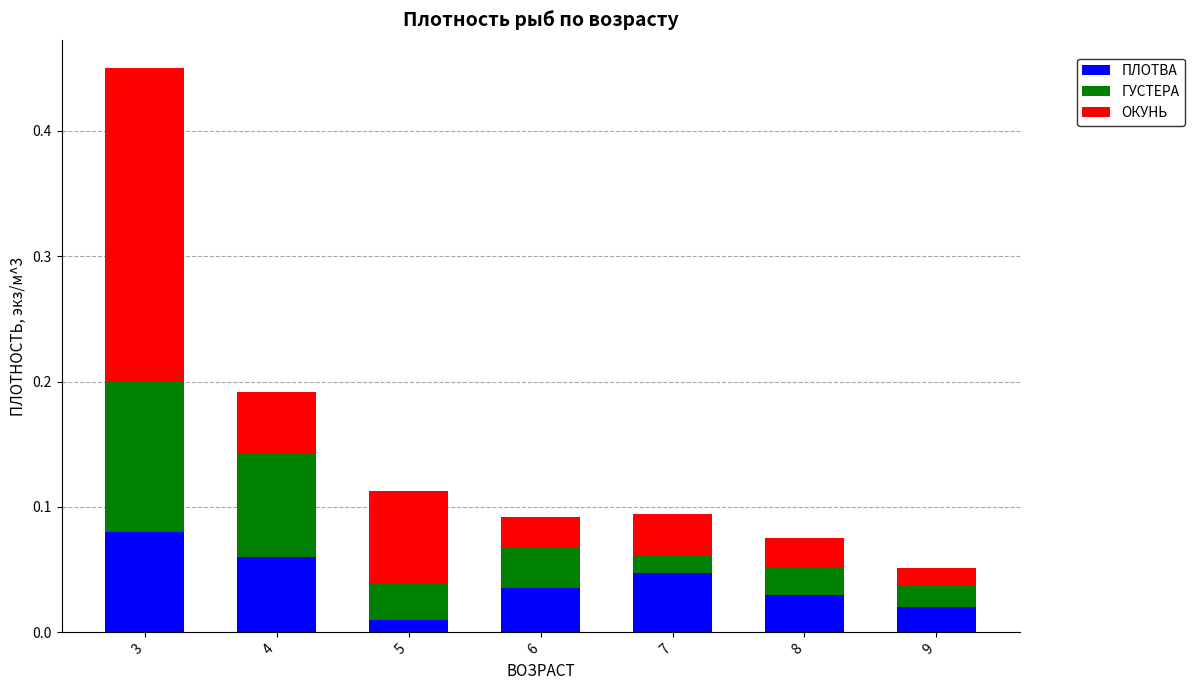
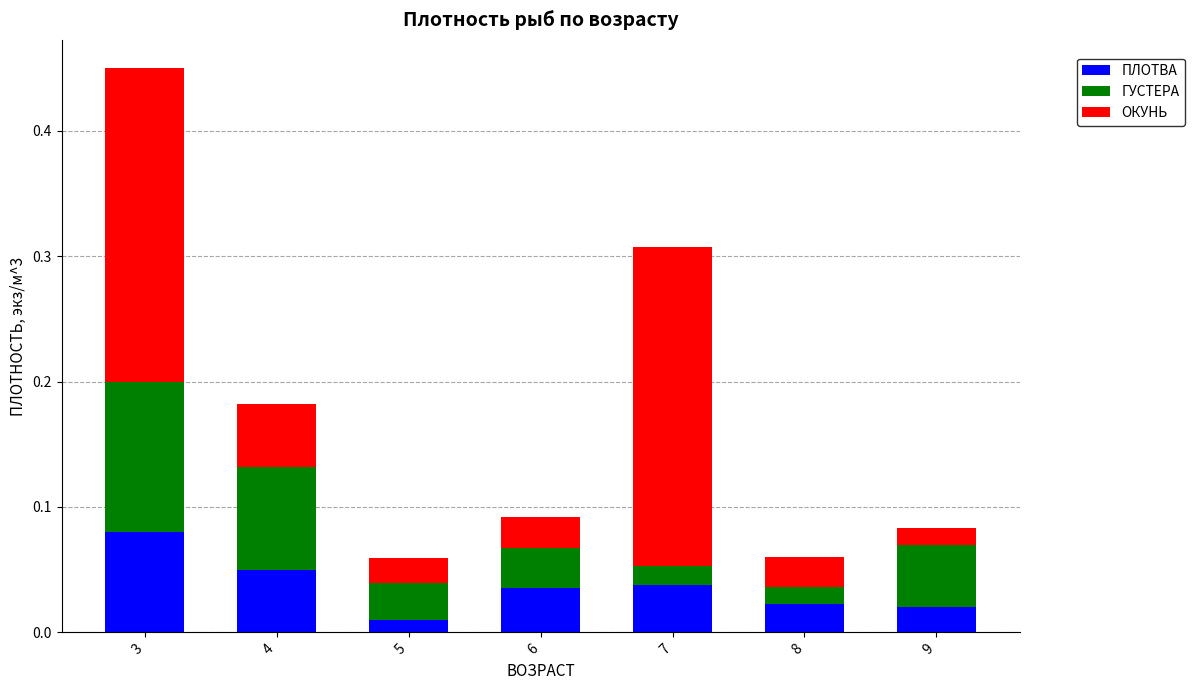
ПЛОТВА, 4: 0.06 -> 0.05
ОКУНЬ, 5: 0.074 -> 0.020
ПЛОТВА, 7: 0.047 -> 0.038
ОКУНЬ, 7: 0.032 -> 0.254
ПЛОТВА, 8: 0.030 -> 0.023
ГУСТЕРА, 8: 0.021 -> 0.013
ГУСТЕРА, 9: 0.018 -> 0.050
